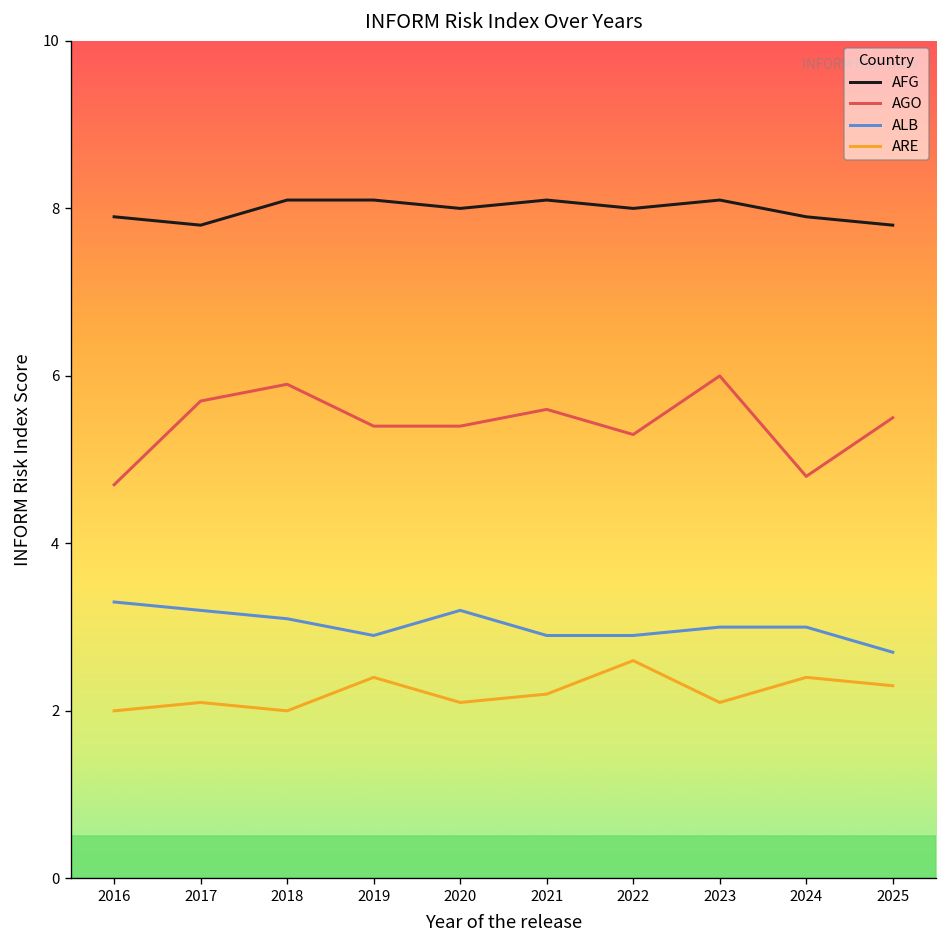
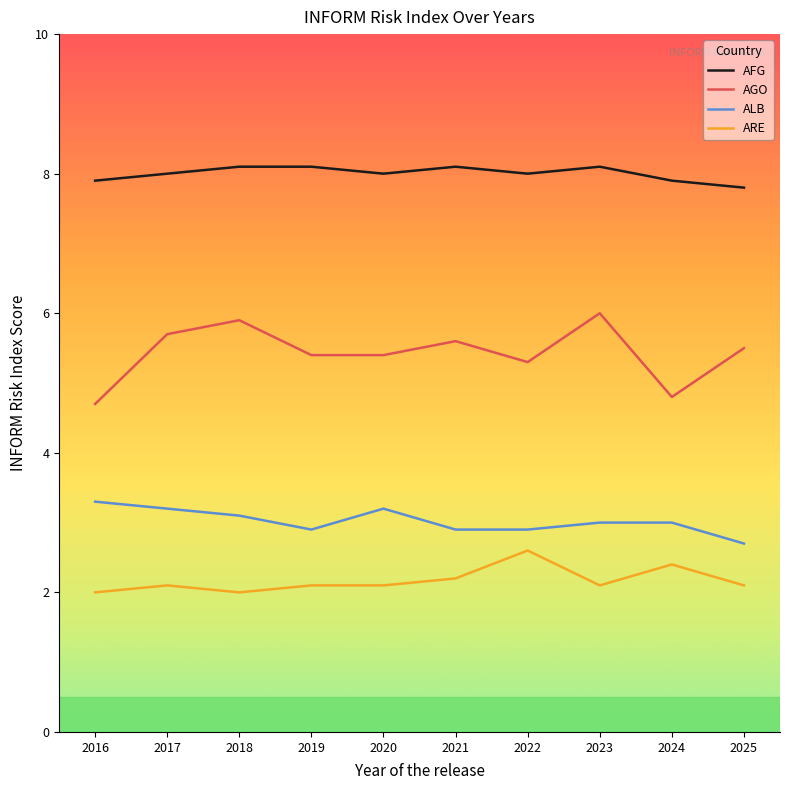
AFG, 2017: 7.8 -> 8.0
ARE, 2019: 2.4 -> 2.1
ARE, 2025: 2.3 -> 2.1
